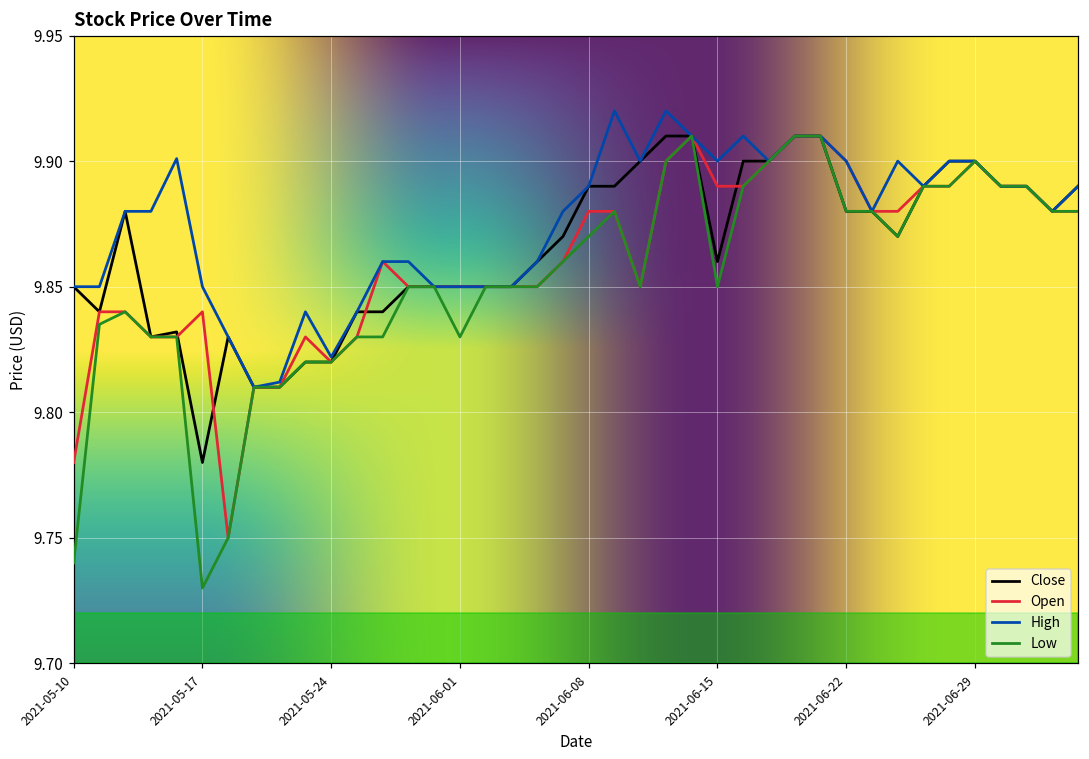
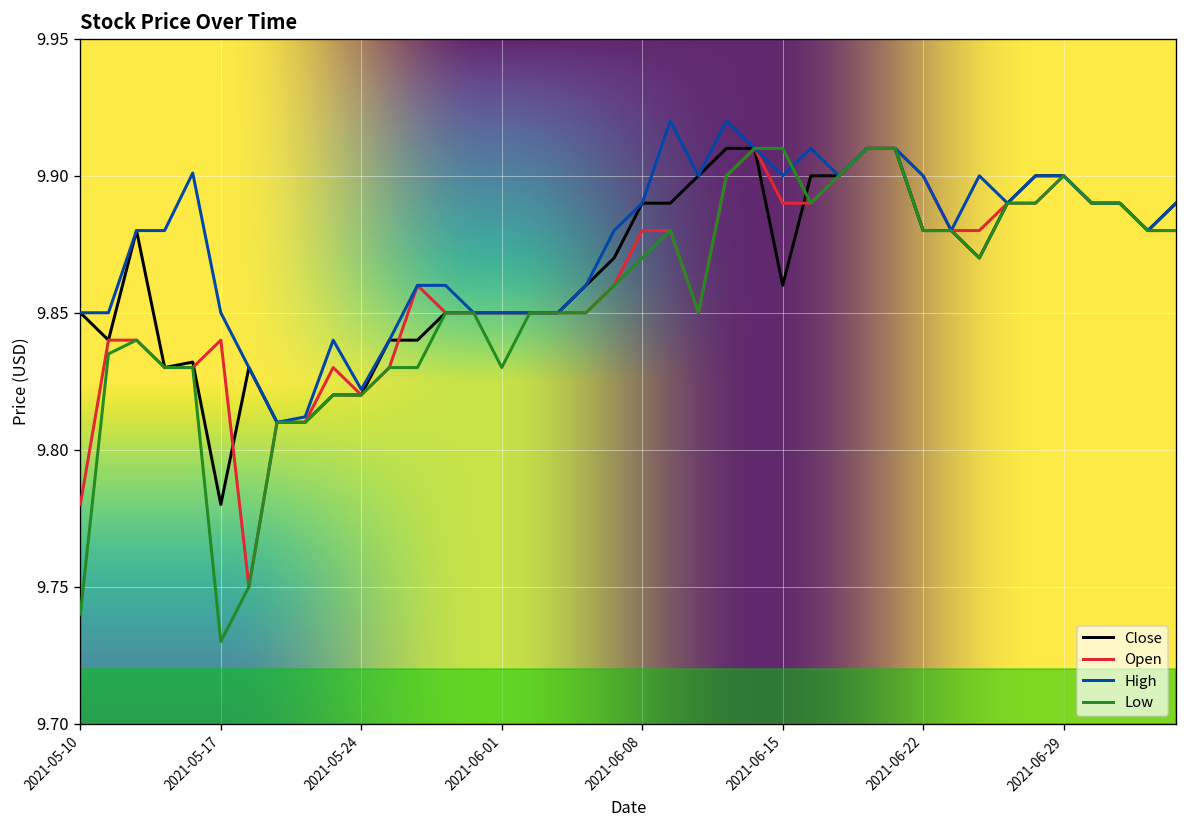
Low, 2021-06-15: 9.85 -> 9.91
